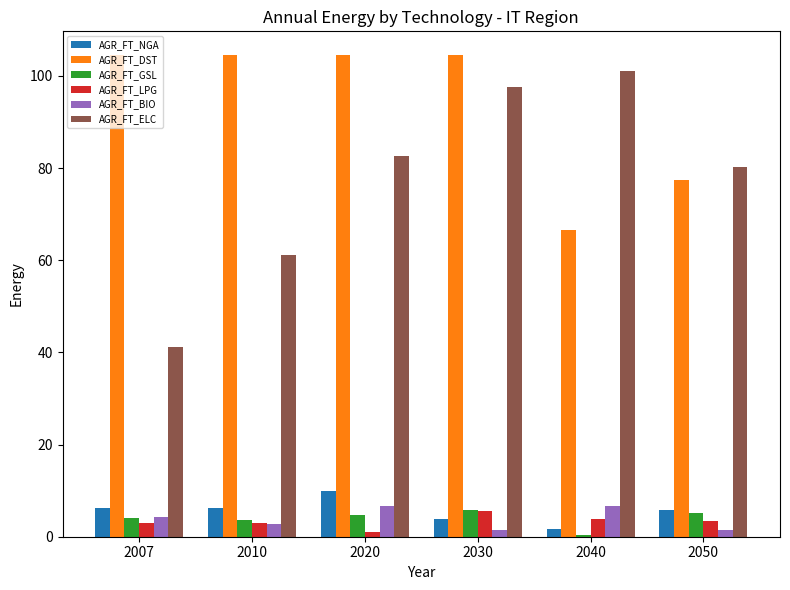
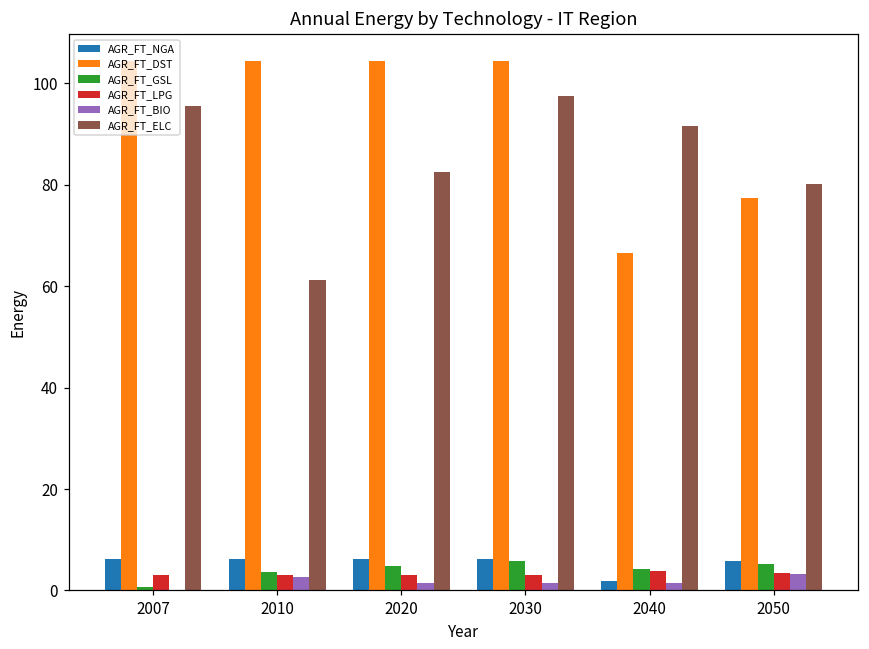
AGR_FT_GSL, 2007: 4 -> 1
AGR_FT_BIO, 2007: 4 -> 0
AGR_FT_ELC, 2007: 41 -> 96
AGR_FT_NGA, 2020: 10 -> 6
AGR_FT_LPG, 2020: 1 -> 3
AGR_FT_BIO, 2020: 7 -> 1
AGR_FT_NGA, 2030: 4 -> 6
AGR_FT_LPG, 2030: 6 -> 3
AGR_FT_GSL, 2040: 0 -> 4
AGR_FT_BIO, 2040: 7 -> 1
AGR_FT_ELC, 2040: 101 -> 92
AGR_FT_BIO, 2050: 1 -> 3
